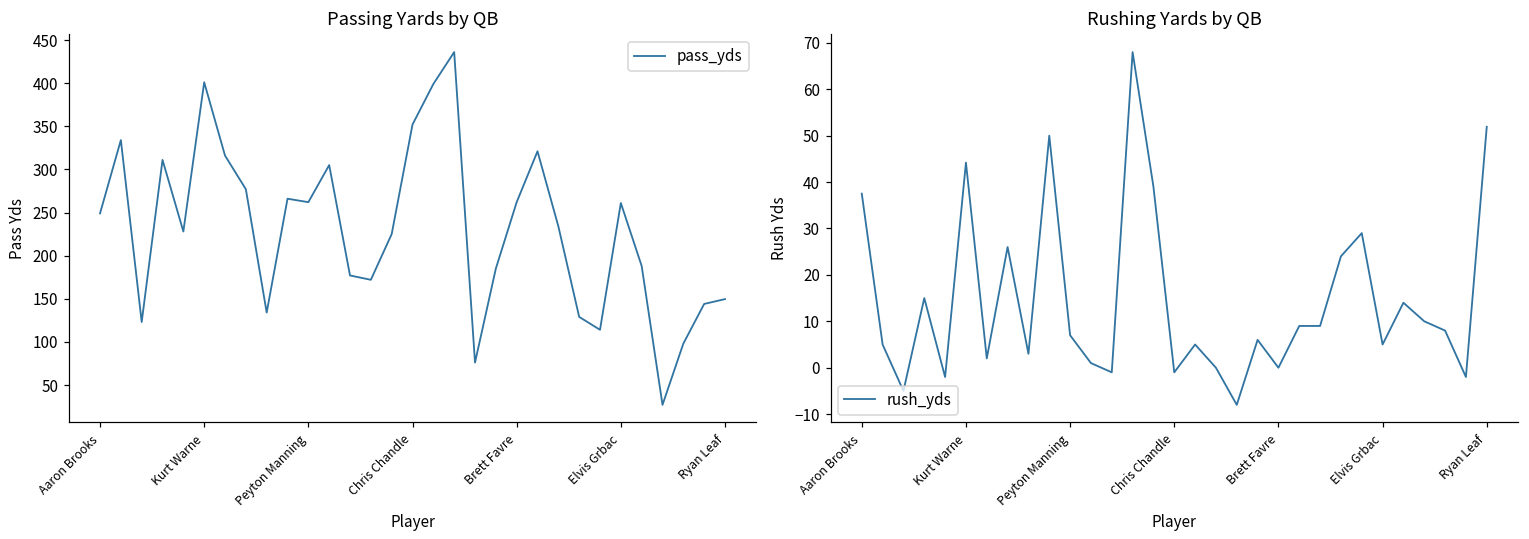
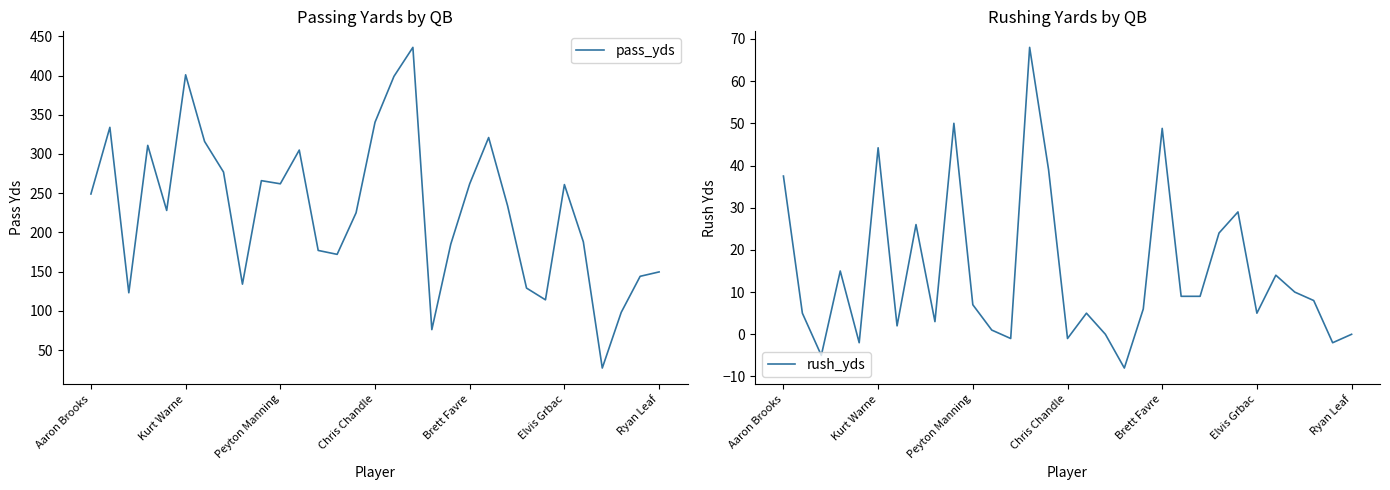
Passing Yards by QB, Chris Chandle: 350 -> 340
Rushing Yards by QB, Brett Favre: 0 -> 49
Rushing Yards by QB, Ryan Leaf: 52 -> 0
